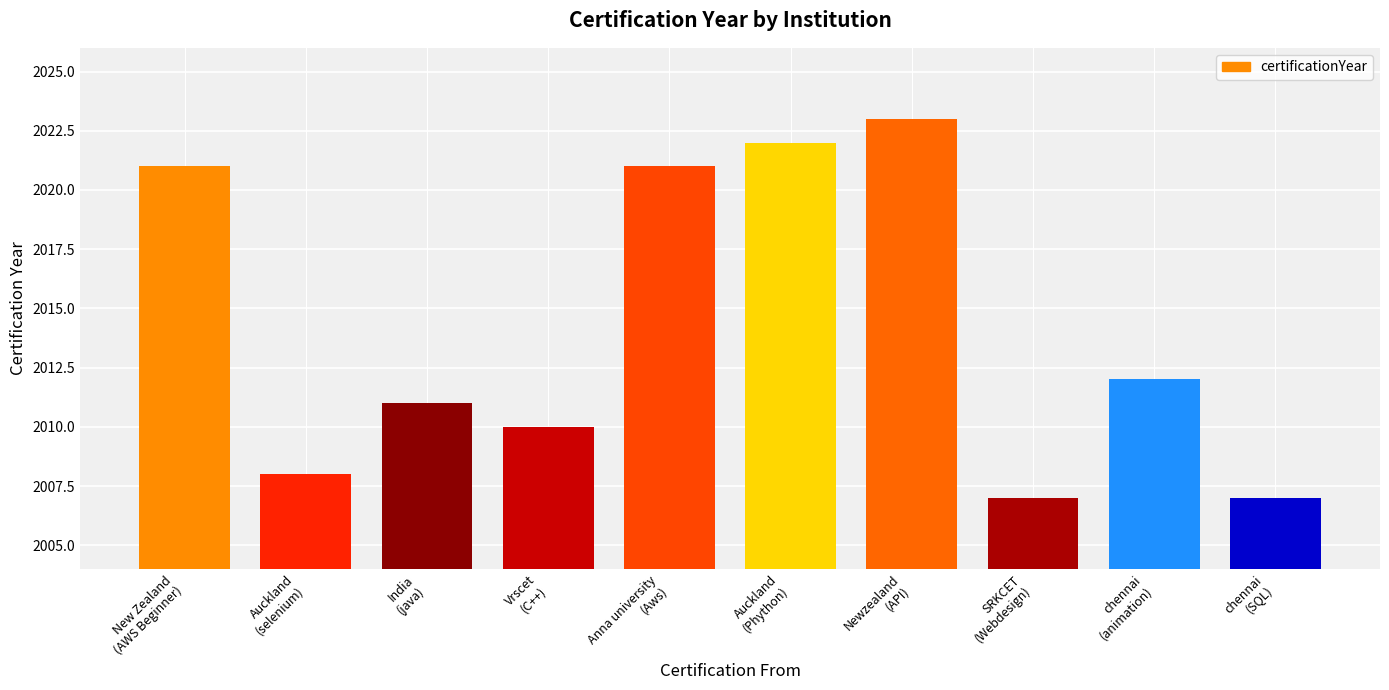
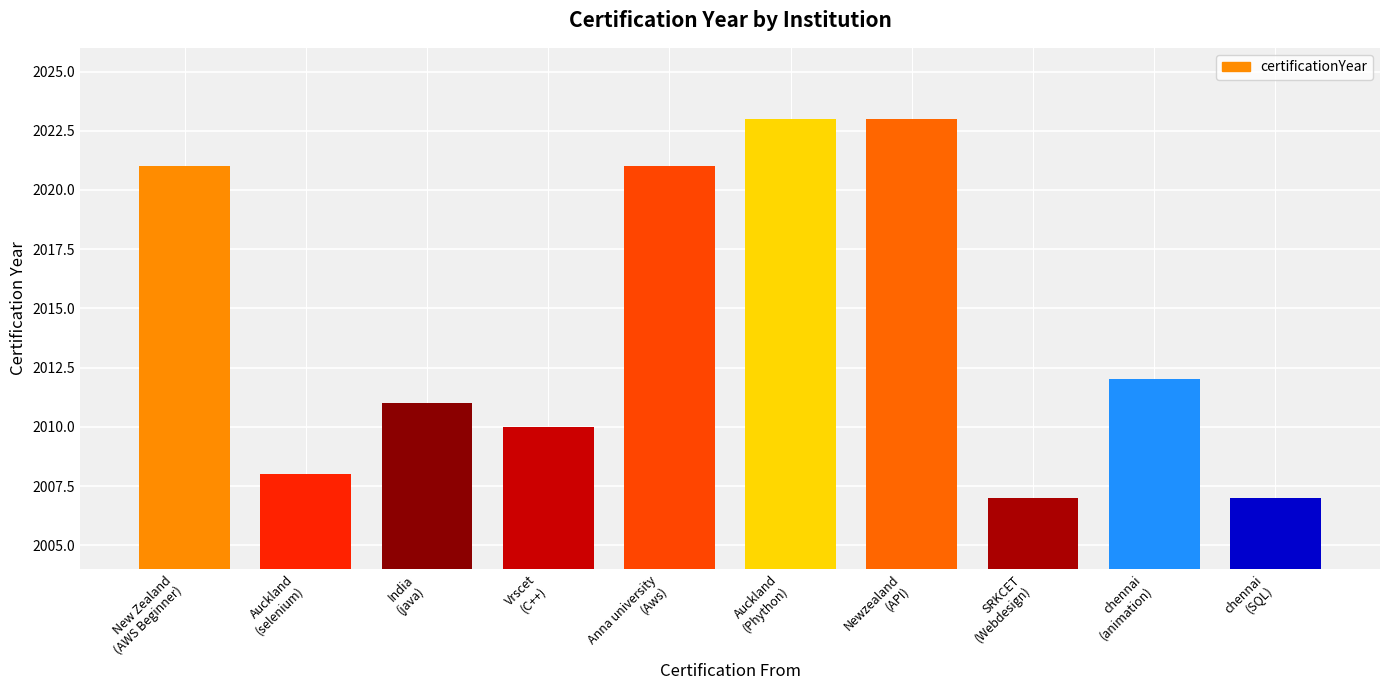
Auckland (Phython): 2022 -> 2023
